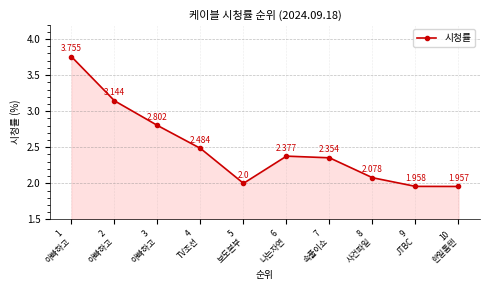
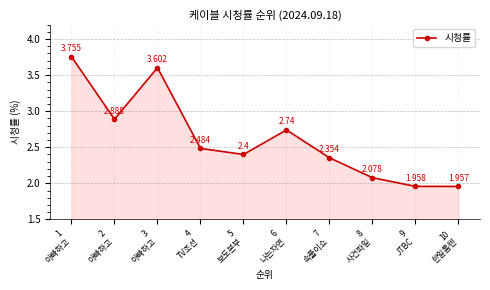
2 아빠하고: 3.144 -> 2.888
3 아빠하고: 2.802 -> 3.602
5 보도본부: 2.0 -> 2.4
6 나는자연: 2.377 -> 2.74
